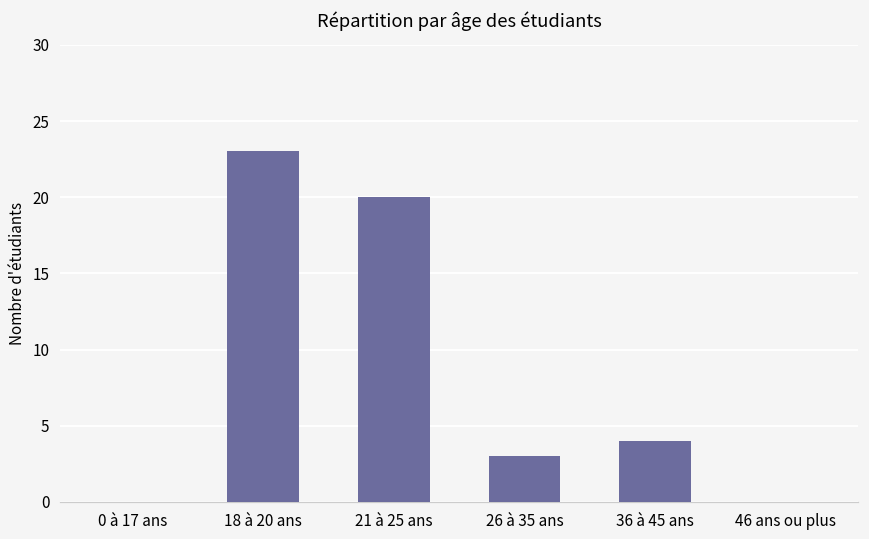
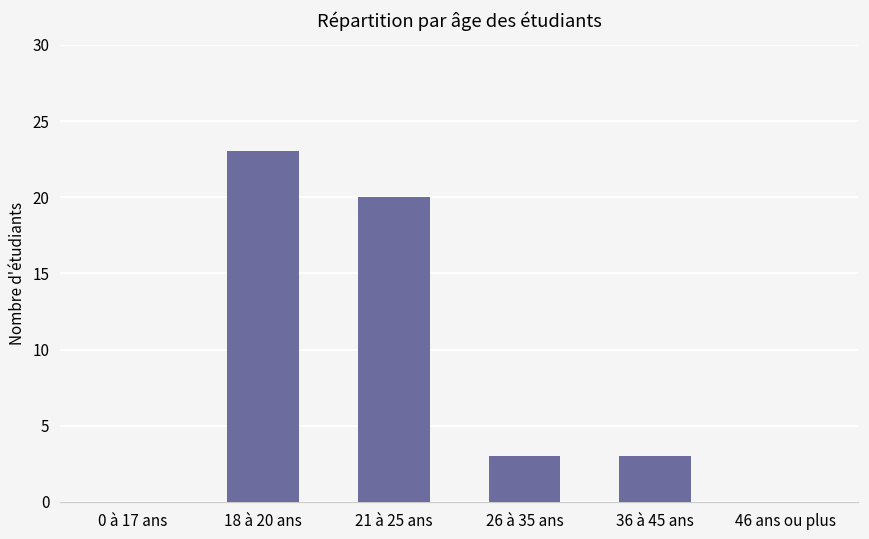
36 à 45 ans: 4 -> 3
